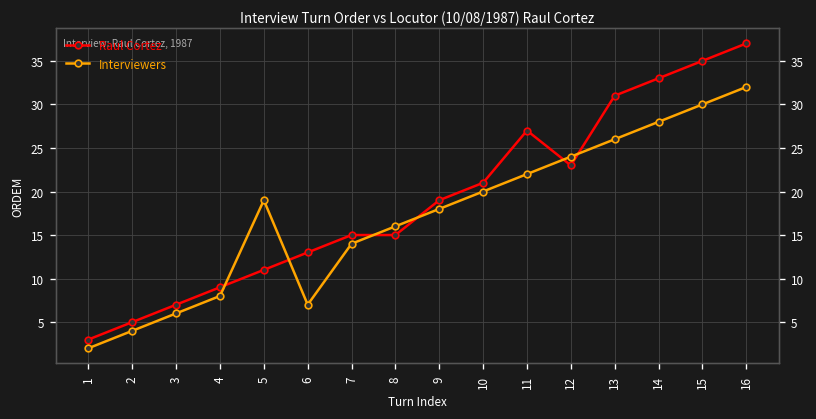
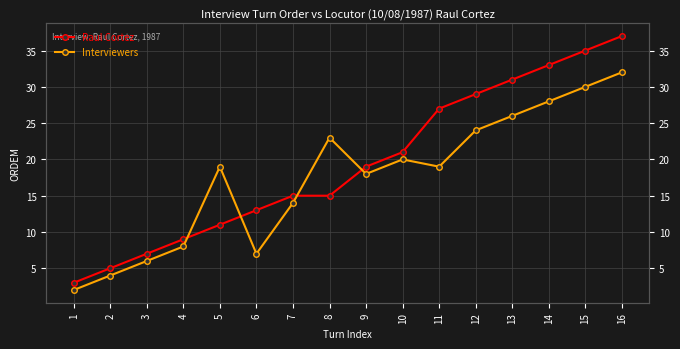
Interviewers, 8: 16 -> 23
Interviewers, 11: 22 -> 19
Raul Cortez, 12: 23 -> 29
